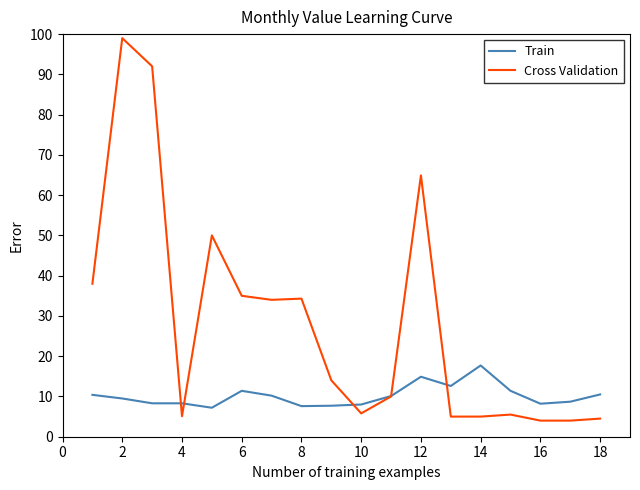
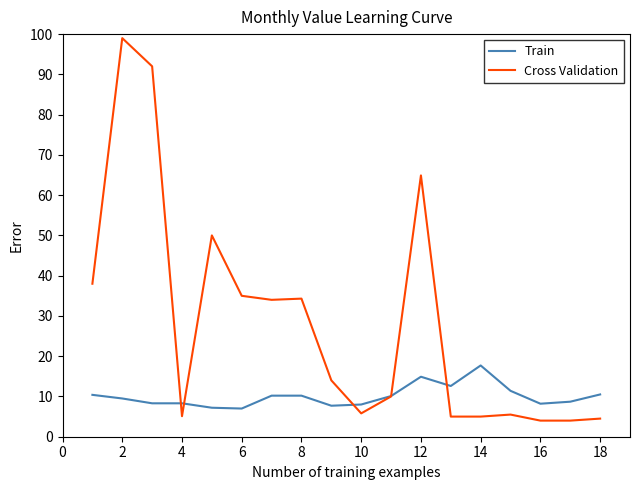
Train, 6: 11 -> 7
Train, 8: 8 -> 10
